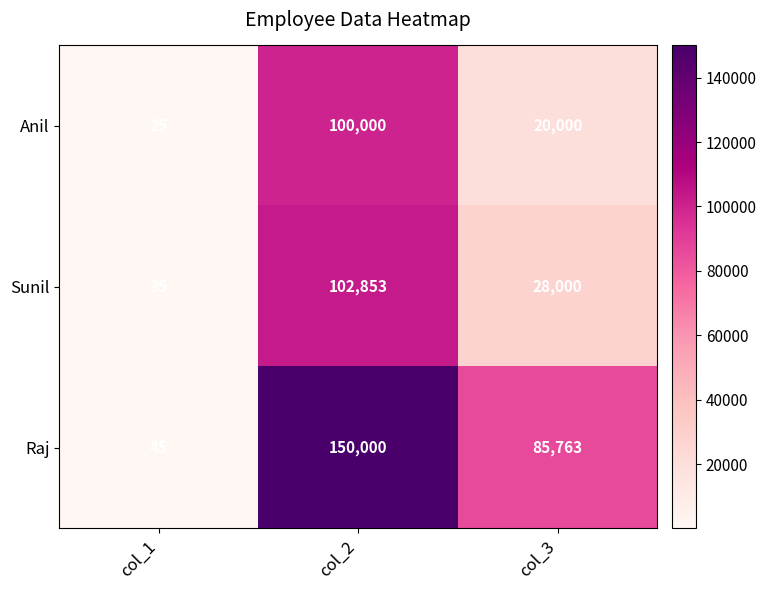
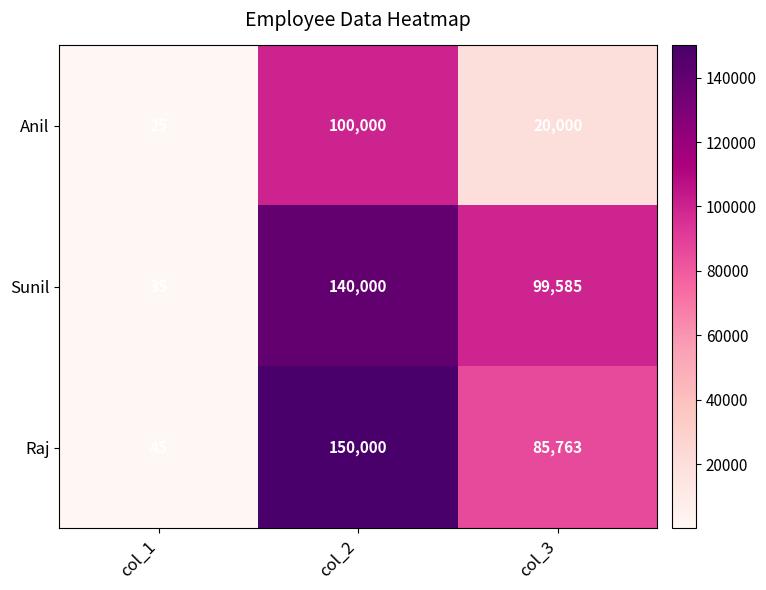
Sunil, col_2: 102,853 -> 140,000
Sunil, col_3: 28,000 -> 99,585
